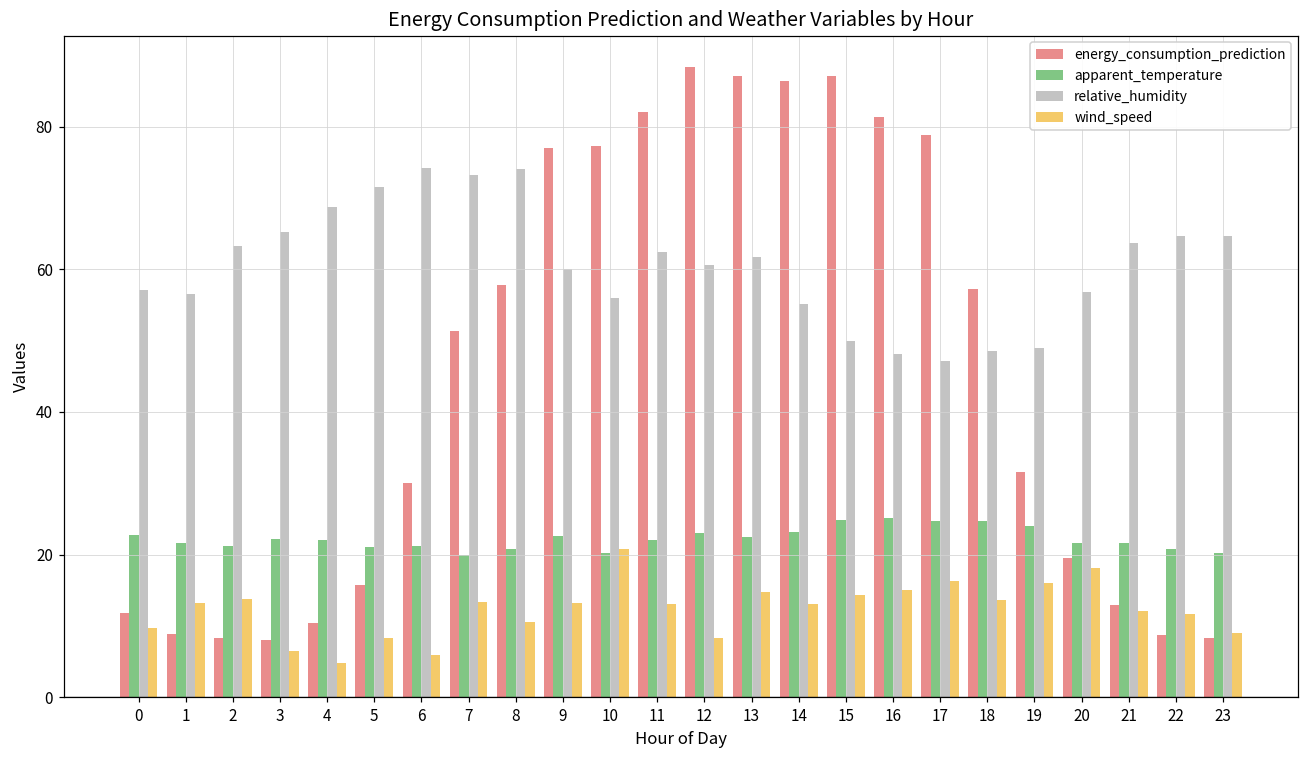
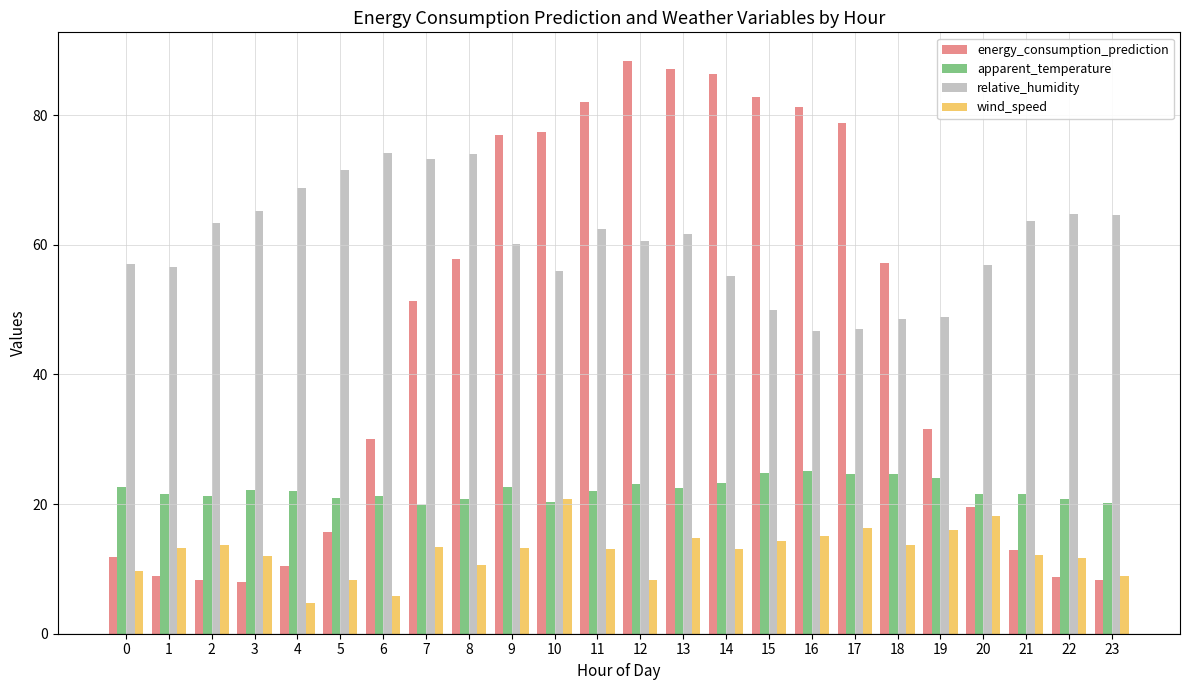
wind_speed, 3: 7 -> 12
energy_consumption_prediction, 15: 87 -> 83
relative_humidity, 16: 48 -> 47
